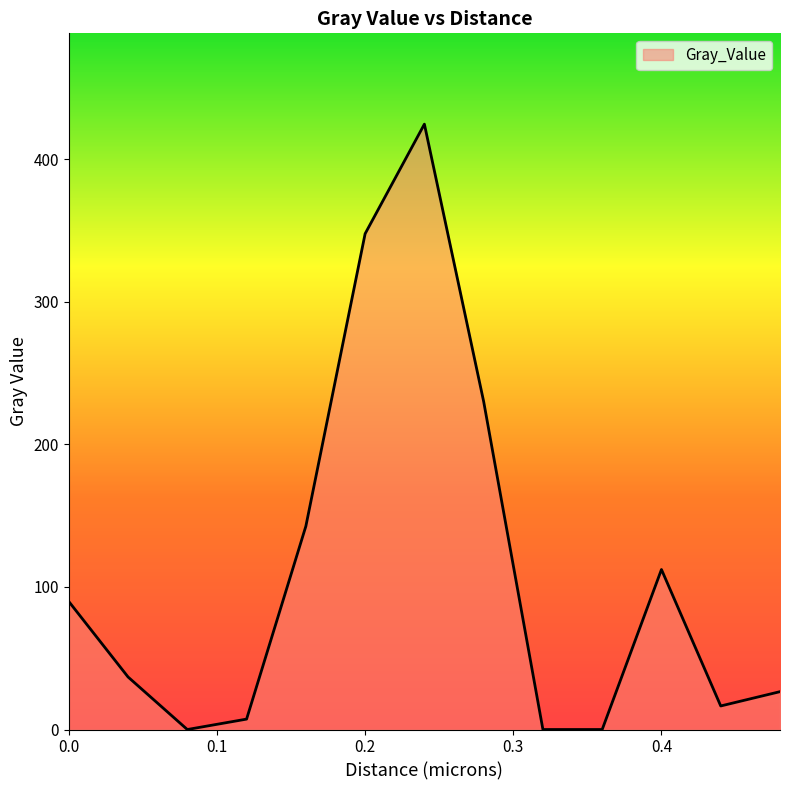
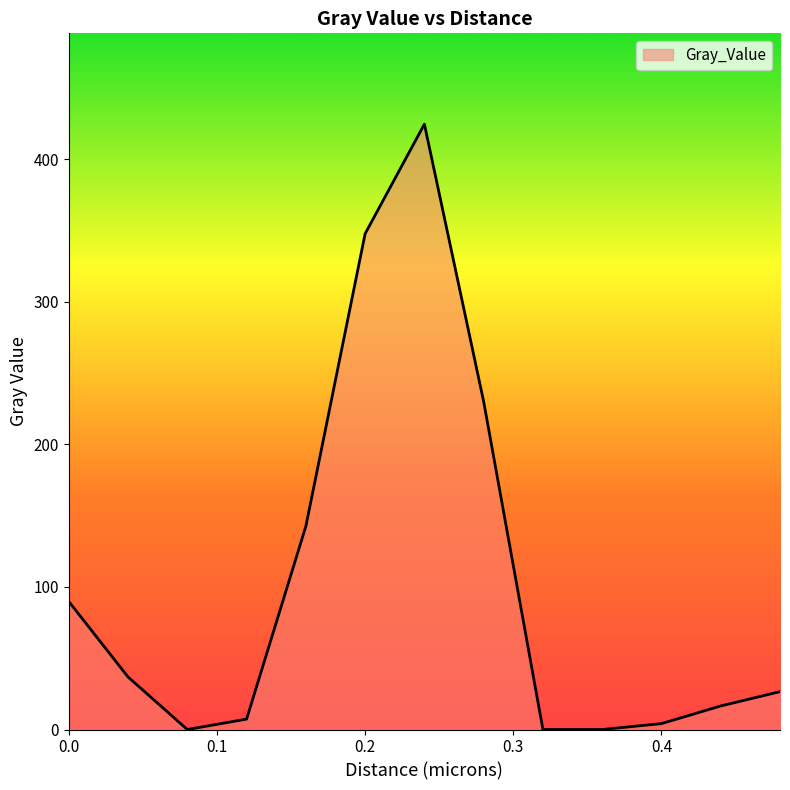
0.4: 112 -> 4
